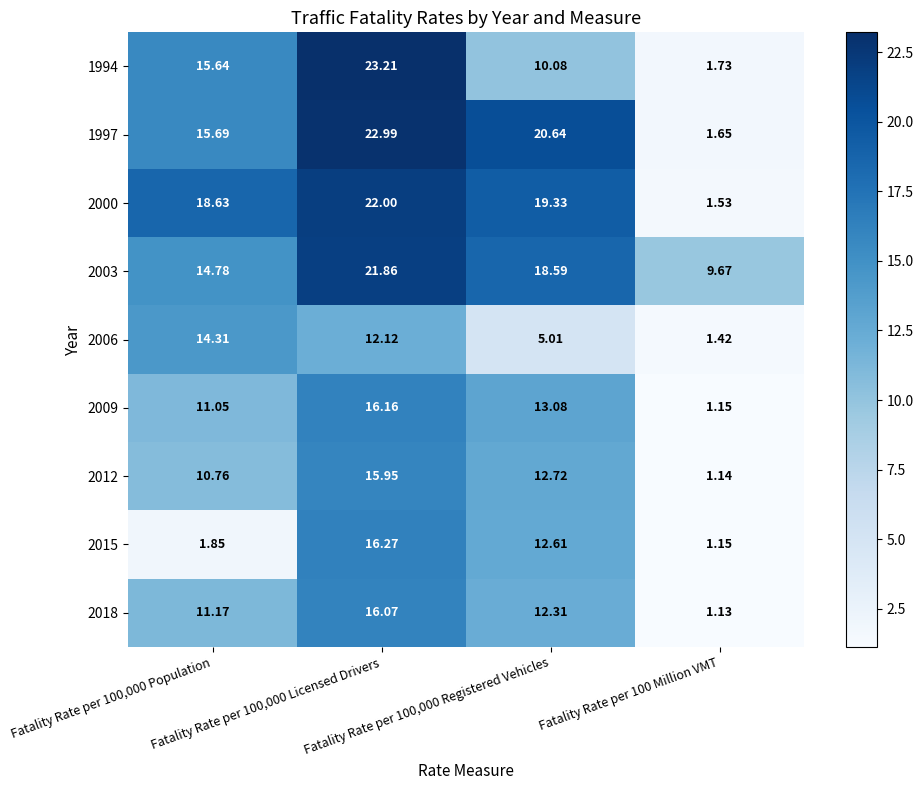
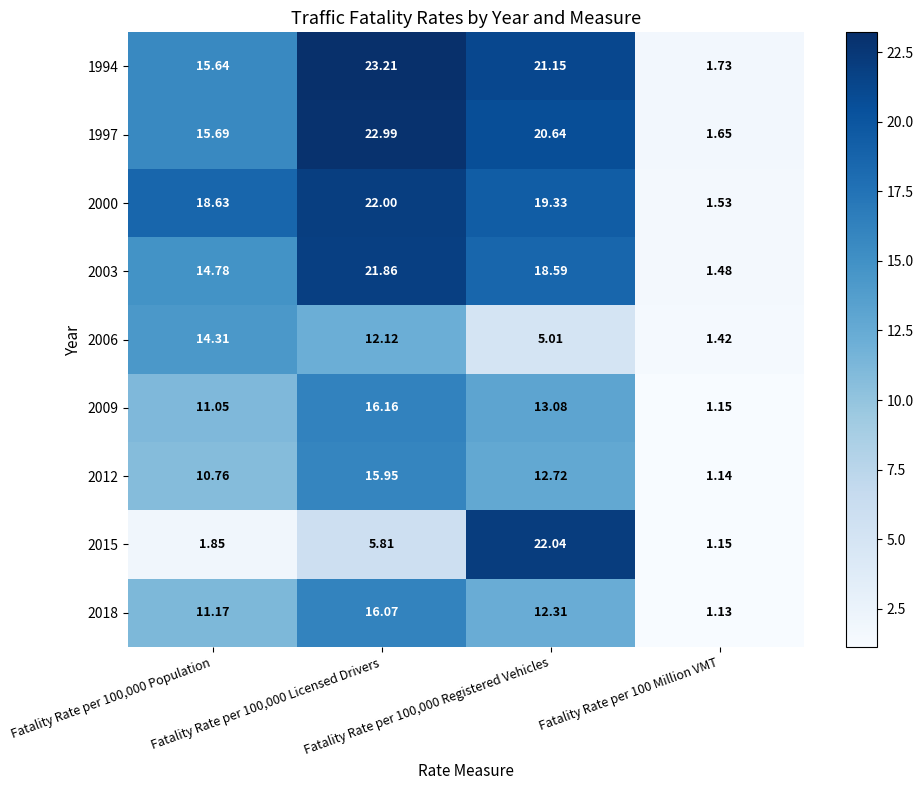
1994, Fatality Rate per 100,000 Registered Vehicles: 10.08 -> 21.15
2003, Fatality Rate per 100 Million VMT: 9.67 -> 1.48
2015, Fatality Rate per 100,000 Licensed Drivers: 16.27 -> 5.81
2015, Fatality Rate per 100,000 Registered Vehicles: 12.61 -> 22.04
